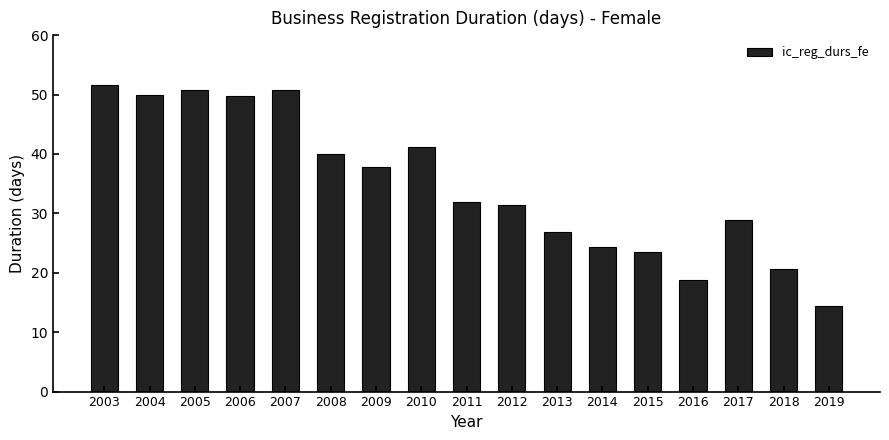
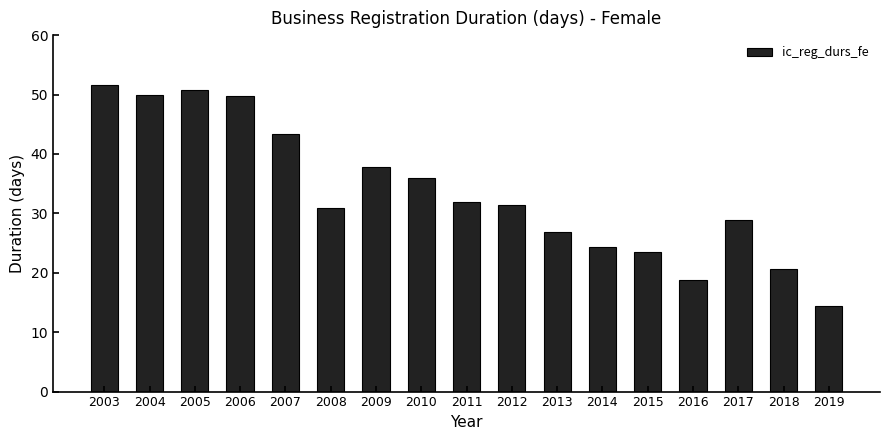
2007: 51 -> 43
2008: 40 -> 31
2010: 41 -> 36
